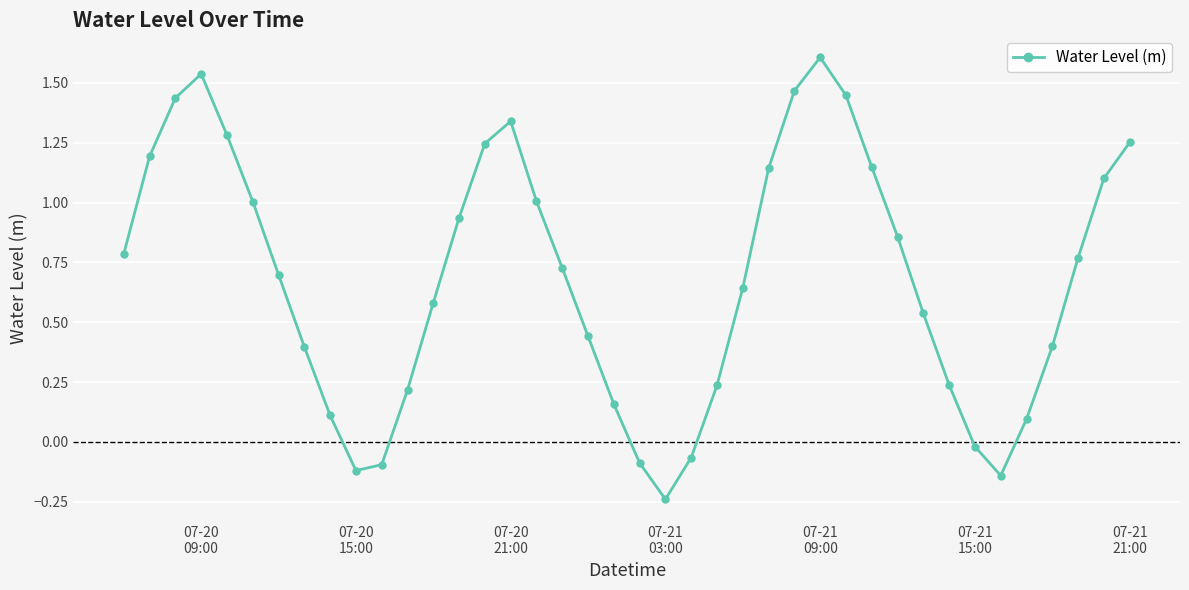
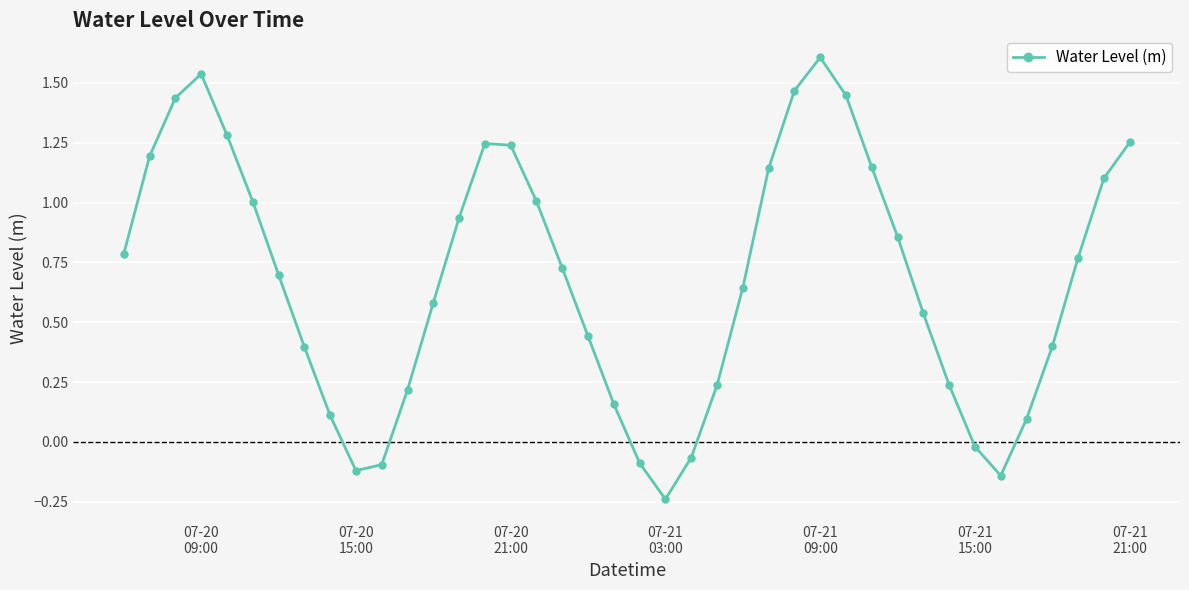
07-20 21:00: 1.34 -> 1.24
